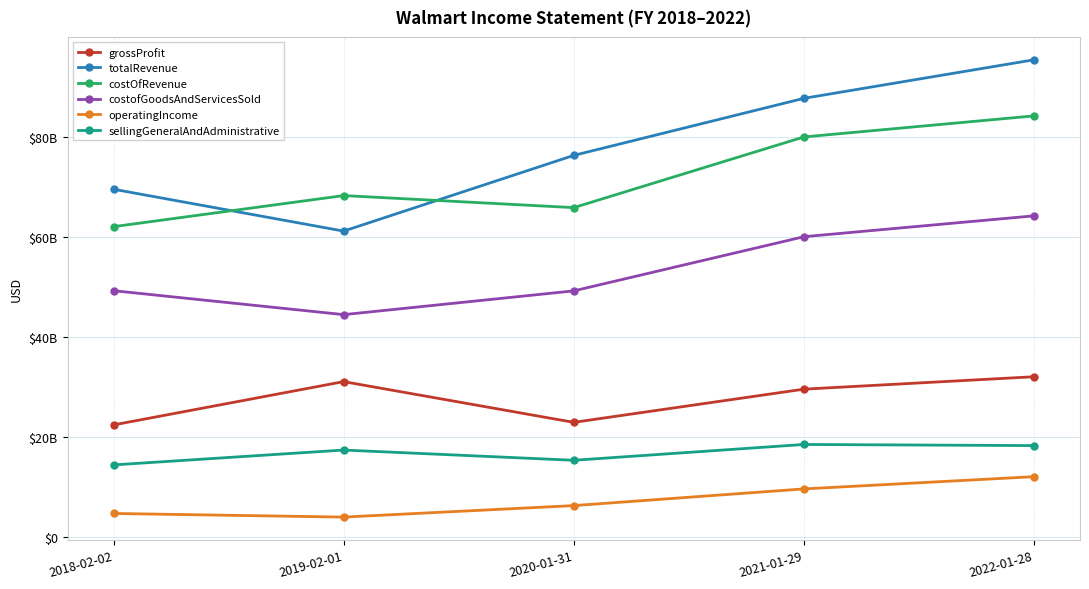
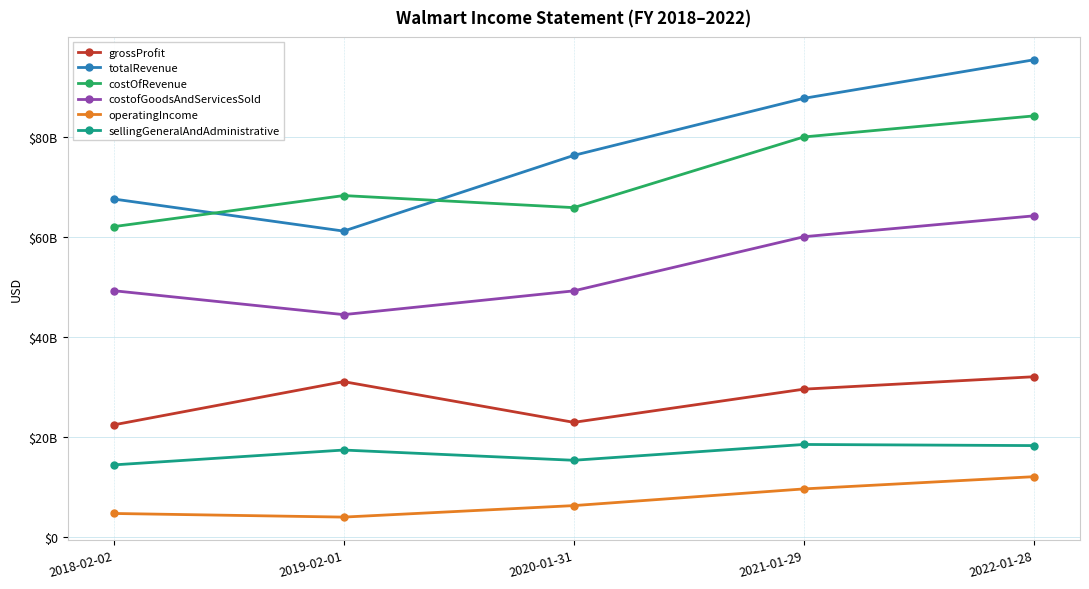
totalRevenue, 2018-02-02: $70000000000 -> $68000000000
